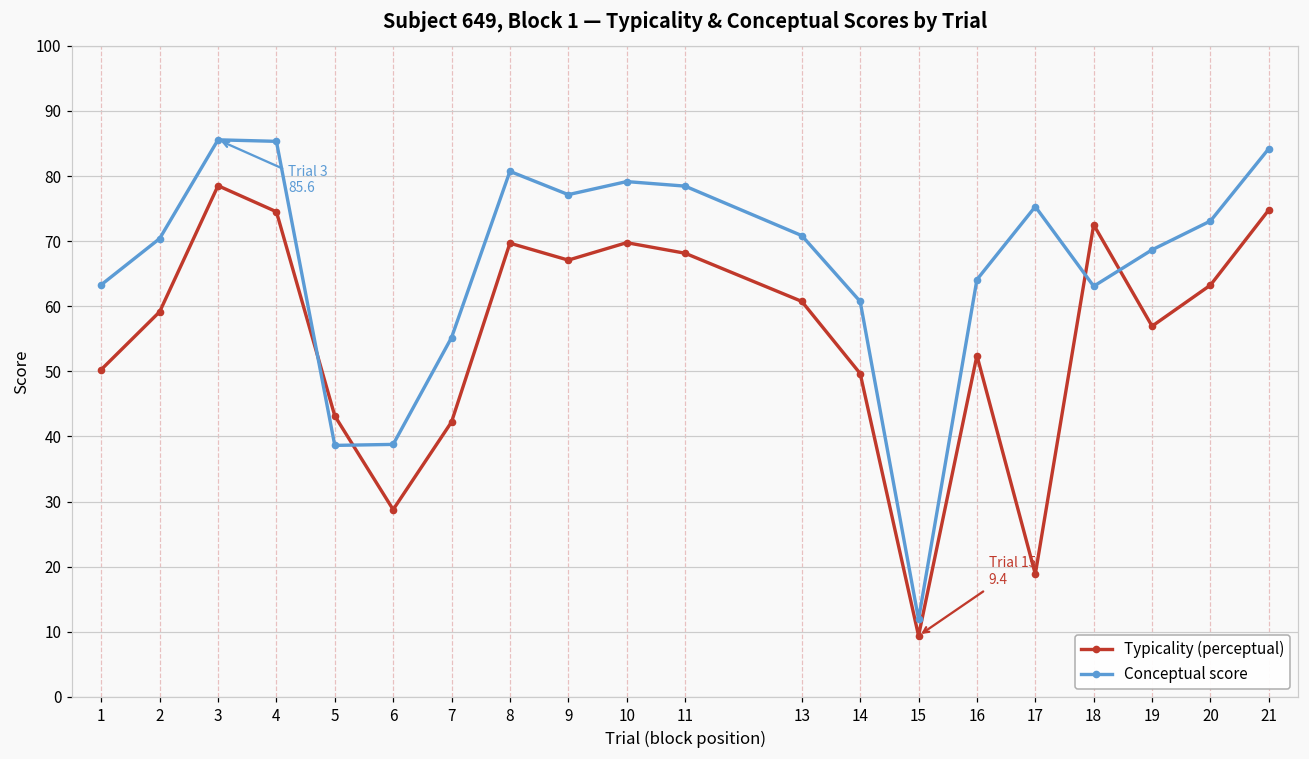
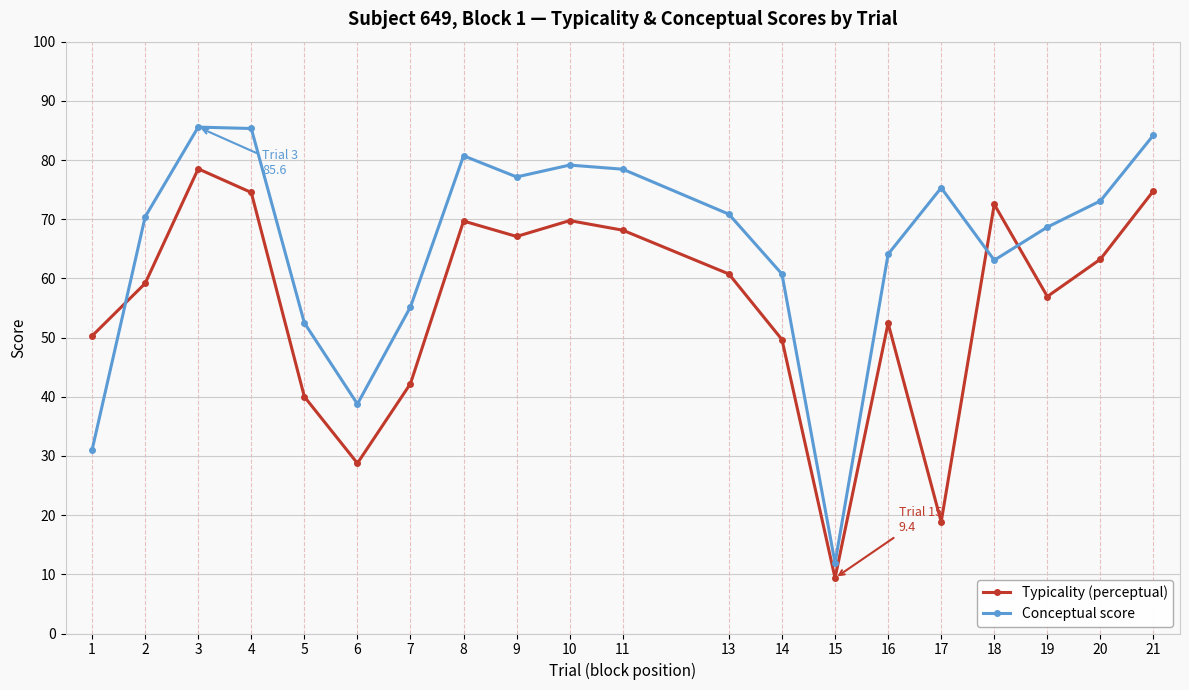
Conceptual score, 1: 63 -> 31
Typicality (perceptual), 5: 43 -> 40
Conceptual score, 5: 39 -> 52
